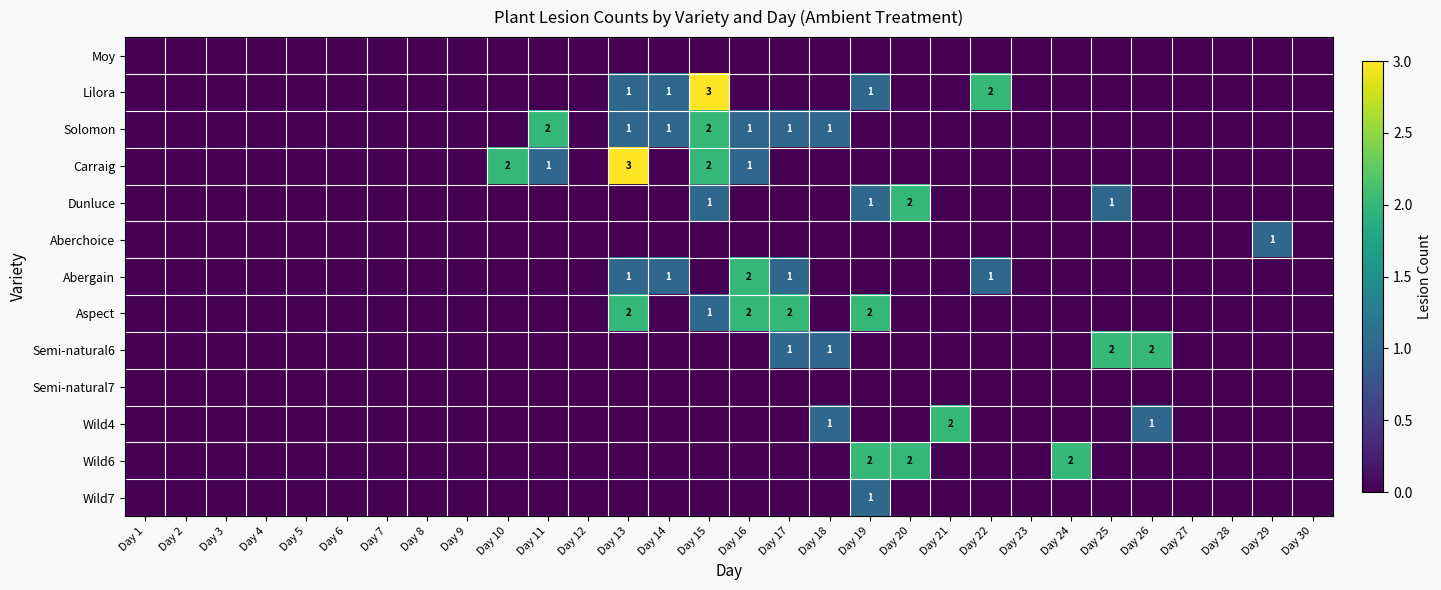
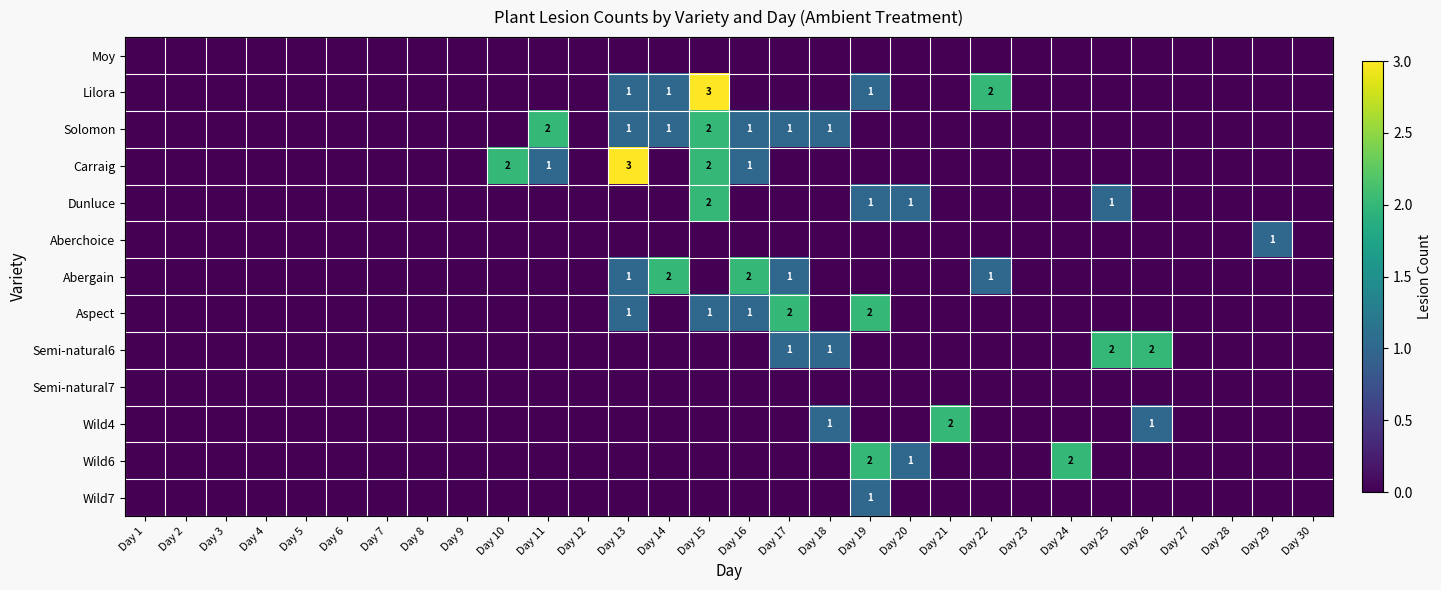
Dunluce, Day 15: 1 -> 2
Dunluce, Day 20: 2 -> 1
Abergain, Day 14: 1 -> 2
Aspect, Day 13: 2 -> 1
Aspect, Day 16: 2 -> 1
Wild6, Day 20: 2 -> 1
